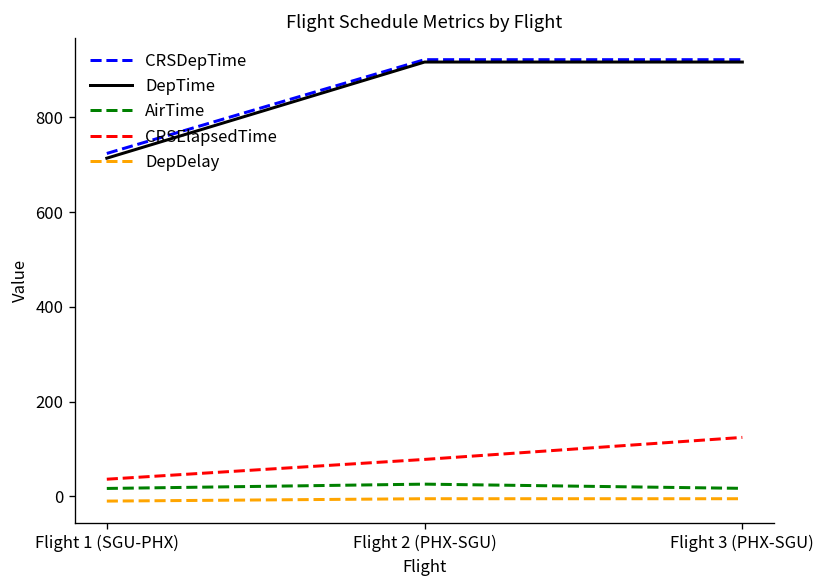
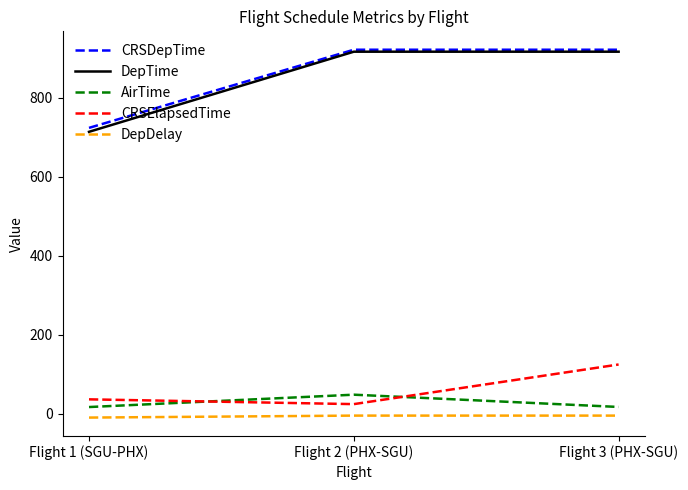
AirTime, Flight 2 (PHX-SGU): 30 -> 50
CRSElapsedTime, Flight 2 (PHX-SGU): 80 -> 20
